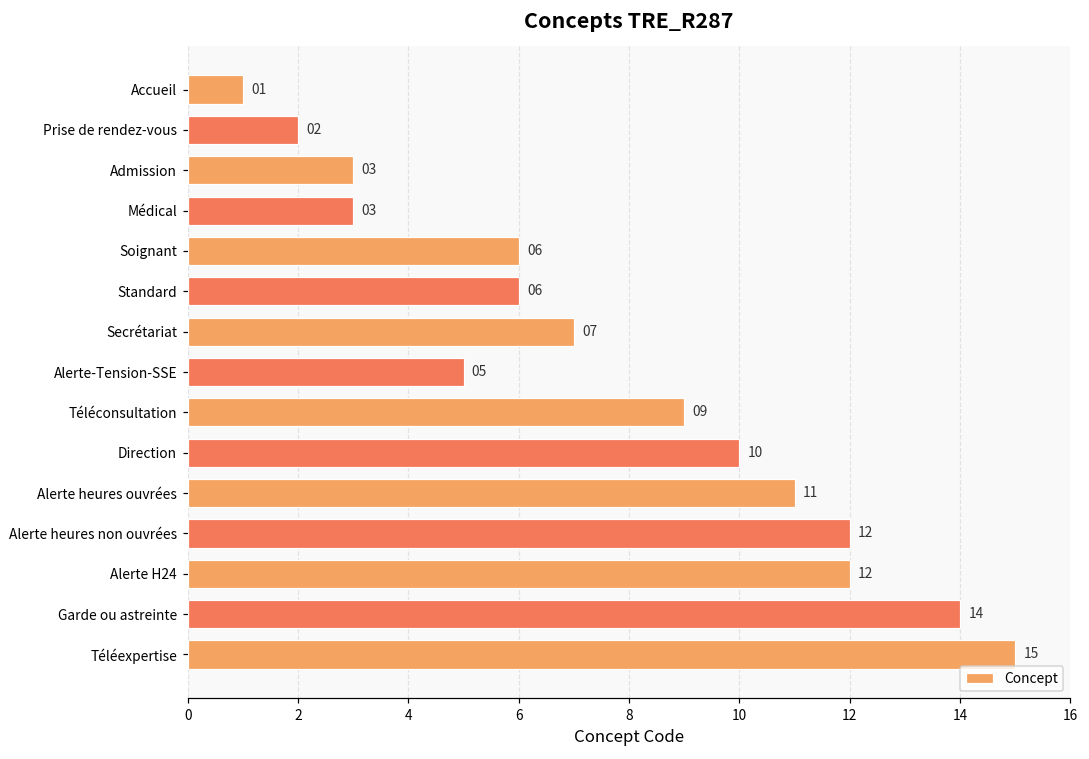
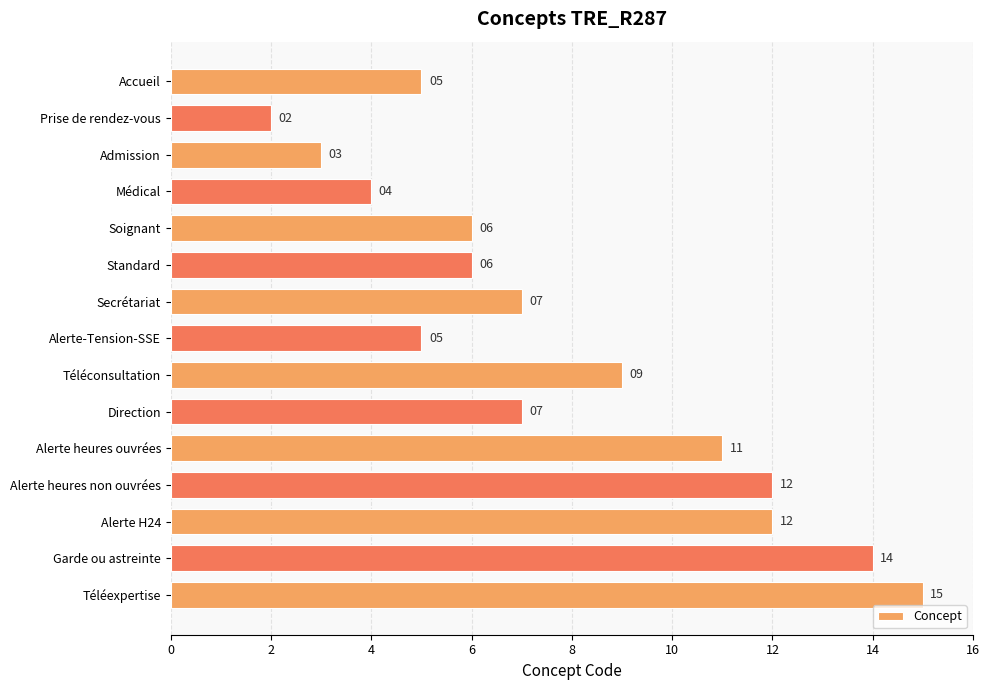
Accueil: 01 -> 05
Médical: 03 -> 04
Direction: 10 -> 07
